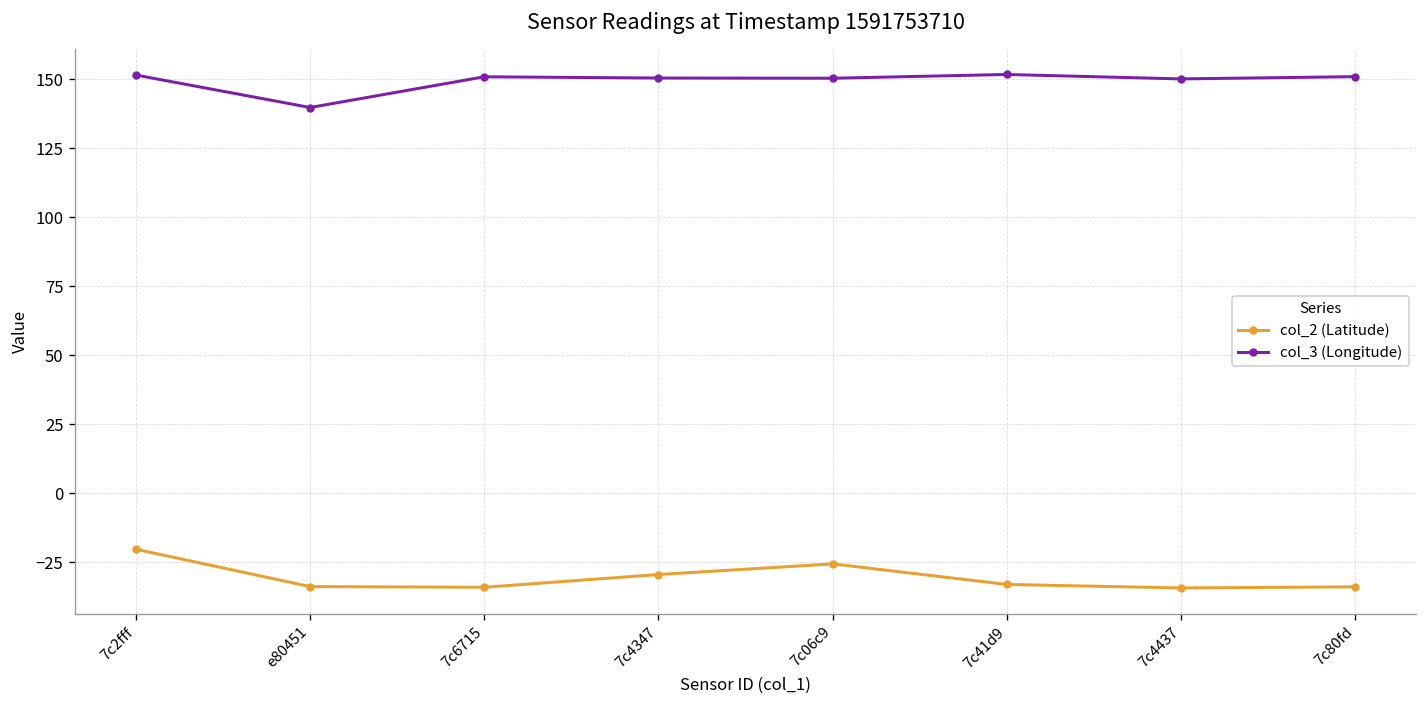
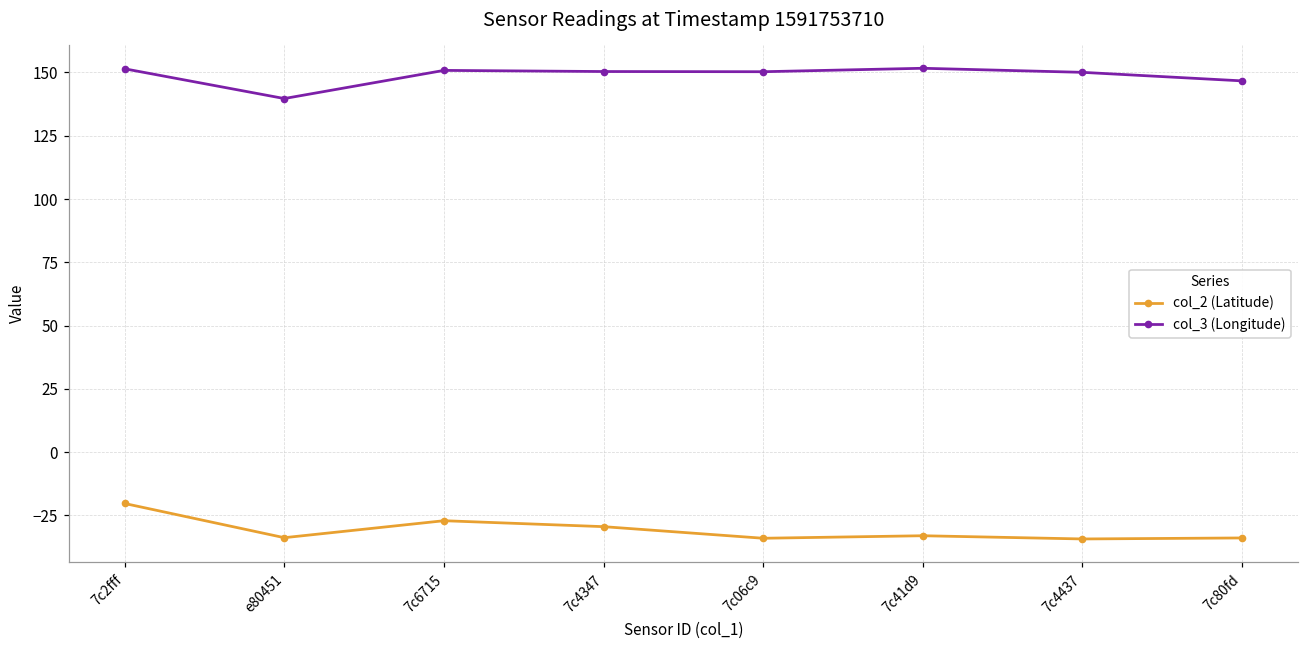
col_2 (Latitude), 7c6715: -34 -> -27
col_2 (Latitude), 7c06c9: -26 -> -34
col_3 (Longitude), 7c80fd: 151 -> 147
